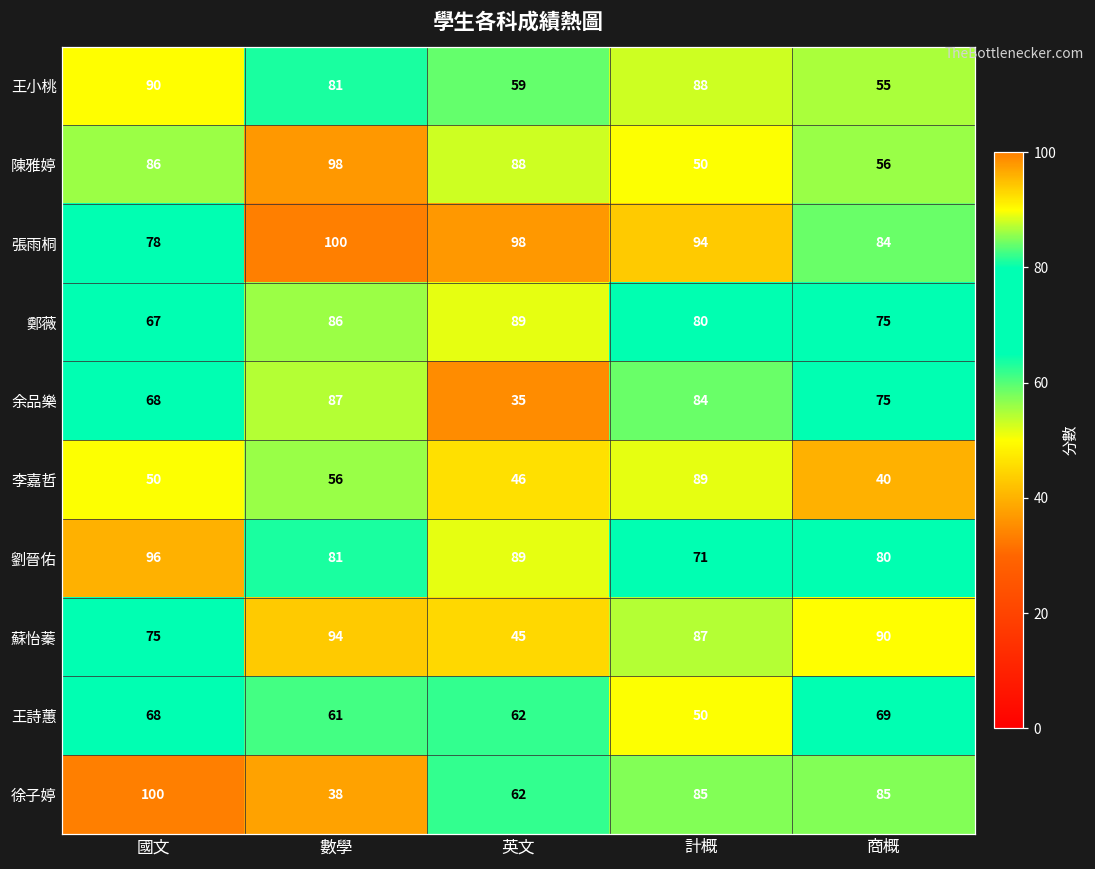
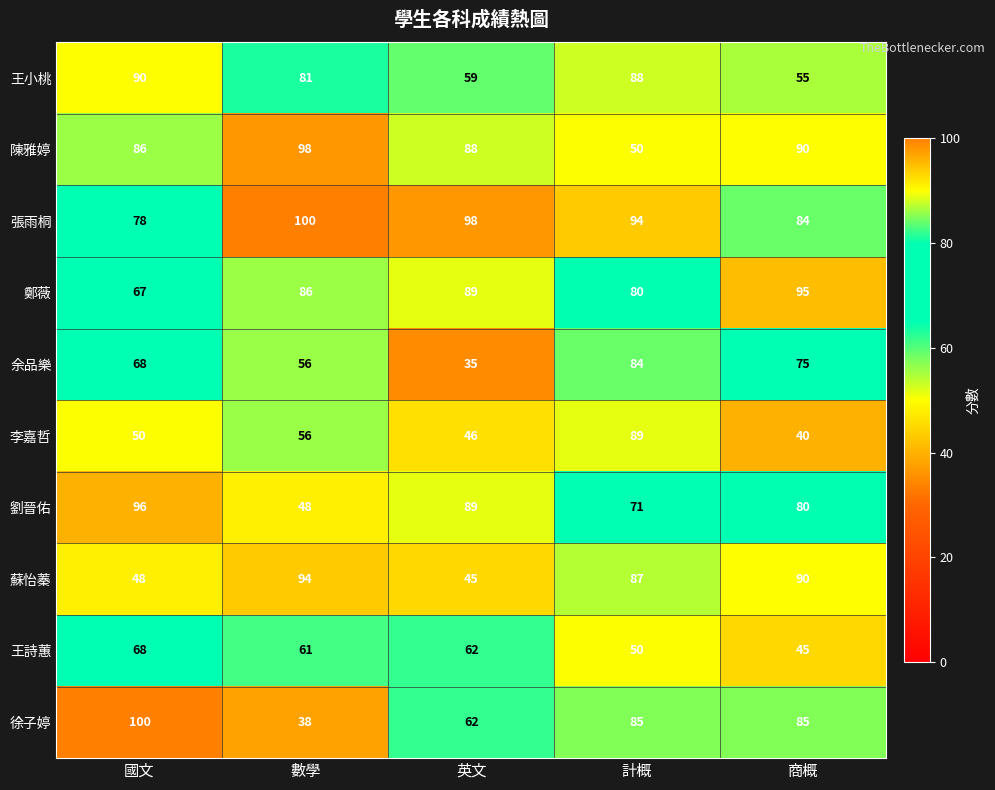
陳雅婷, 商概: 56 -> 90
鄭薇, 商概: 75 -> 95
余品樂, 數學: 87 -> 56
劉晉佑, 數學: 81 -> 48
蘇怡蓁, 國文: 75 -> 48
王詩蕙, 商概: 69 -> 45
